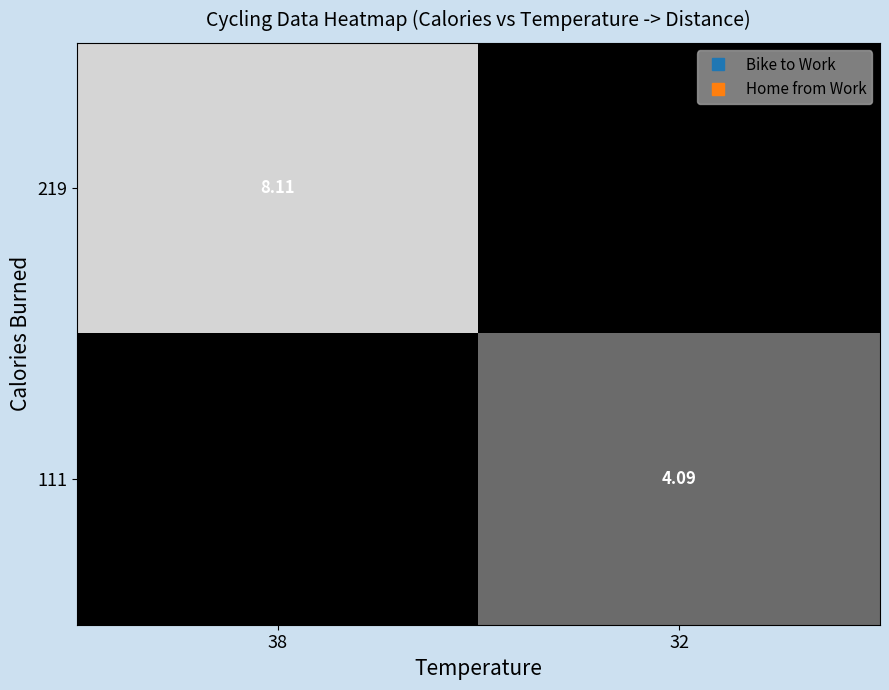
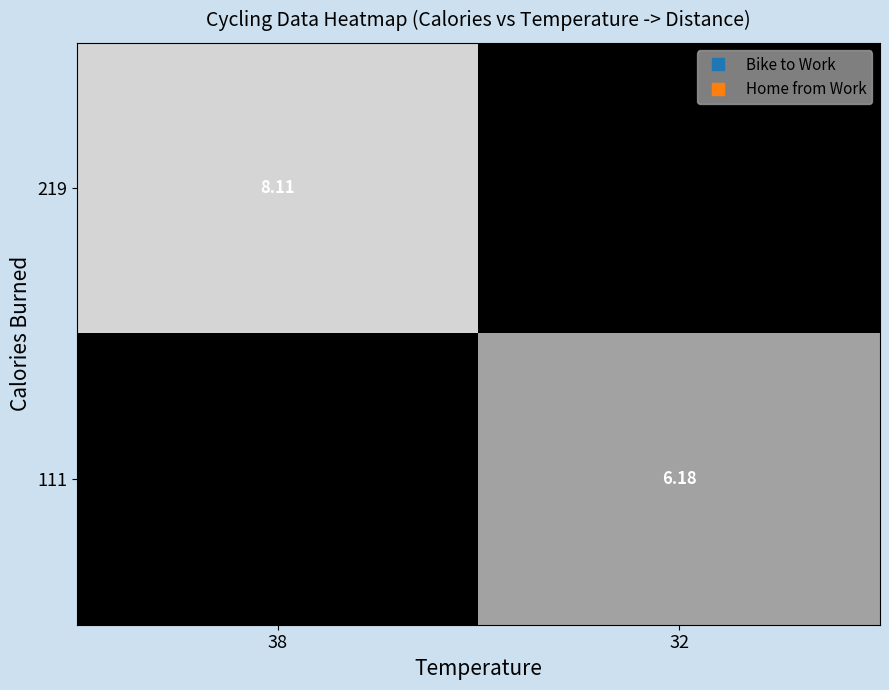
111, 32: 4.09 -> 6.18
